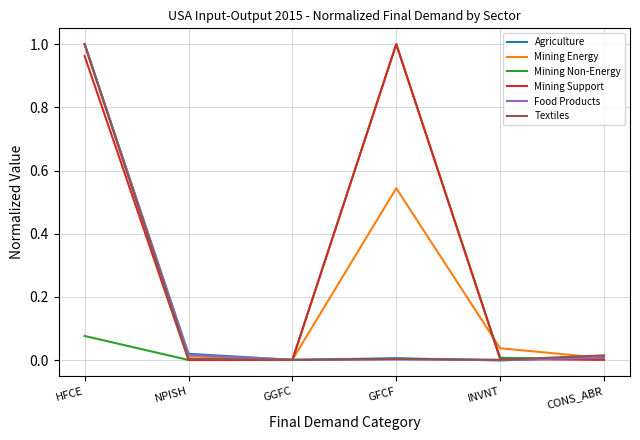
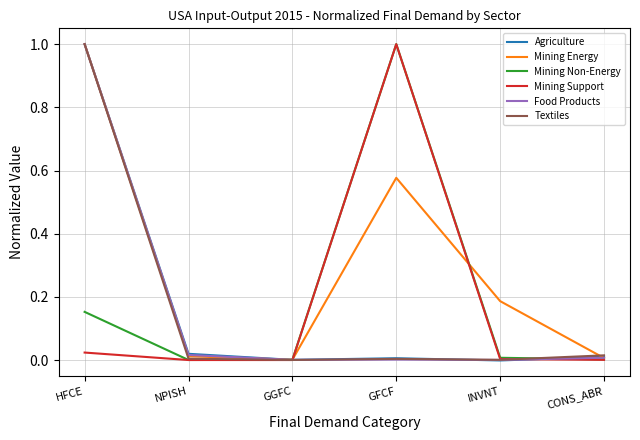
Mining Non-Energy, HFCE: 0.08 -> 0.15
Mining Support, HFCE: 0.96 -> 0.02
Mining Energy, GFCF: 0.54 -> 0.58
Mining Energy, INVNT: 0.04 -> 0.19
